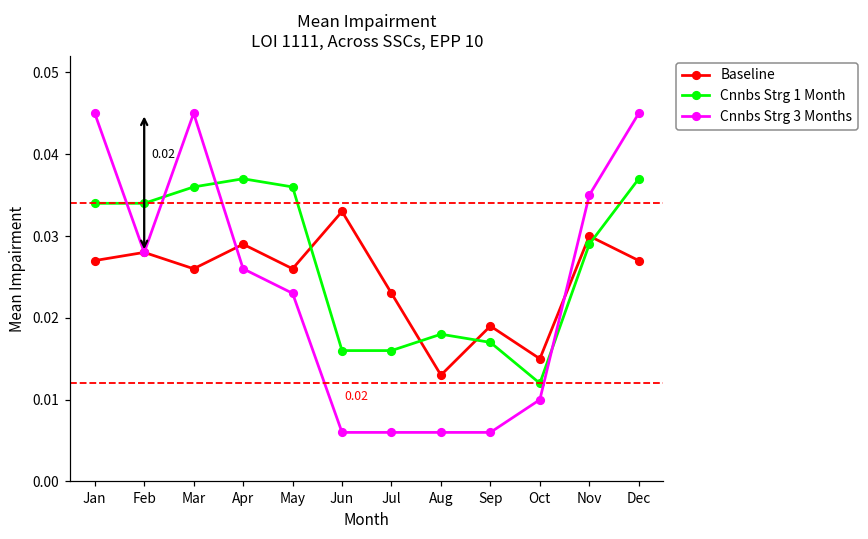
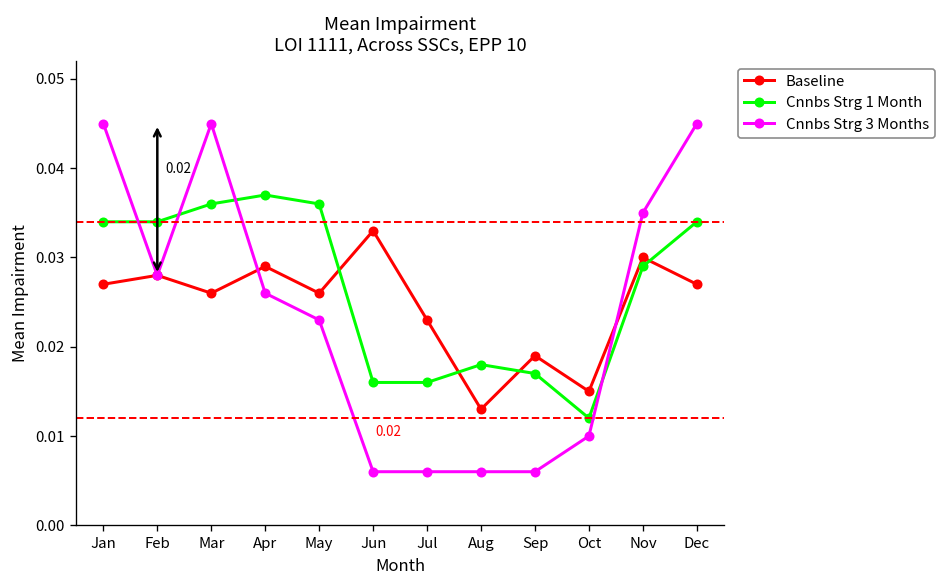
Cnnbs Strg 1 Month, Dec: 0.037 -> 0.034
